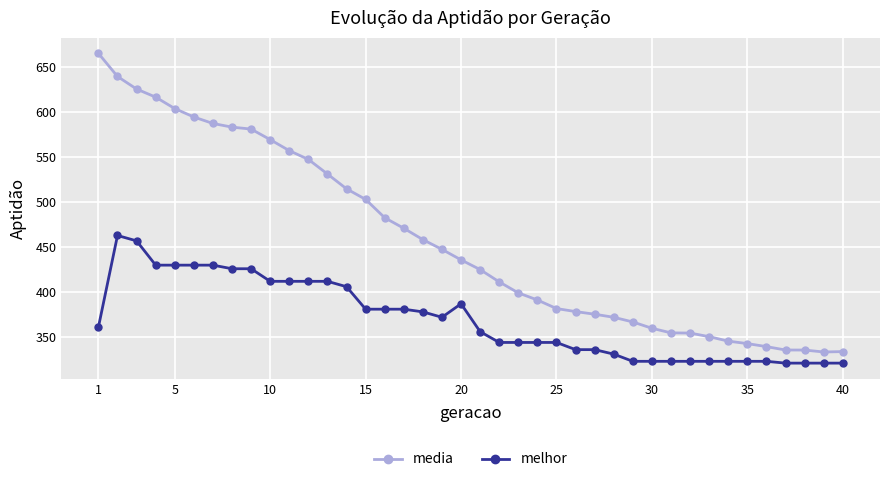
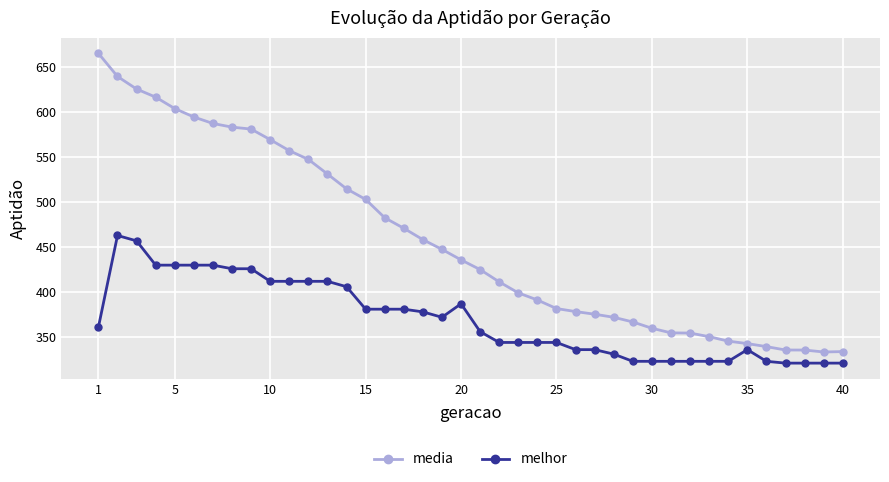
melhor, 35: 320 -> 340
